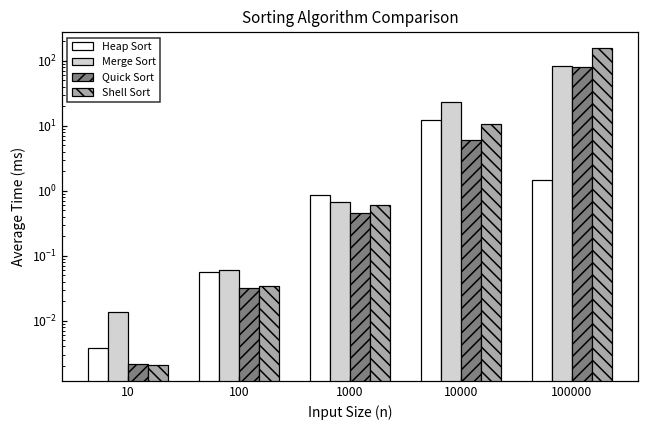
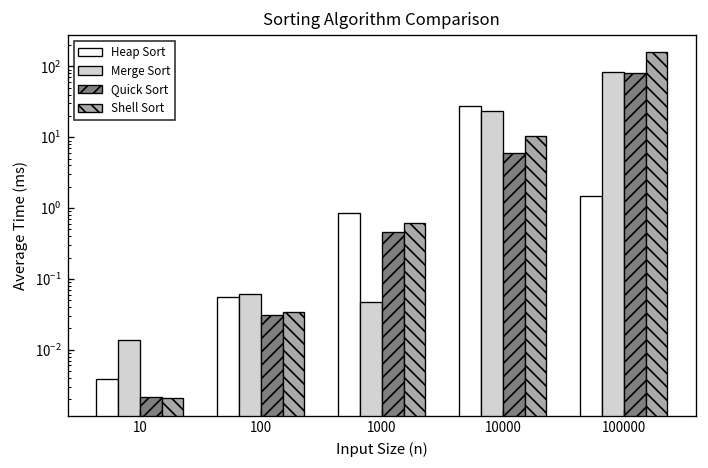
Merge Sort, 1000: 0.7 -> 0.05
Heap Sort, 10000: 12 -> 30
